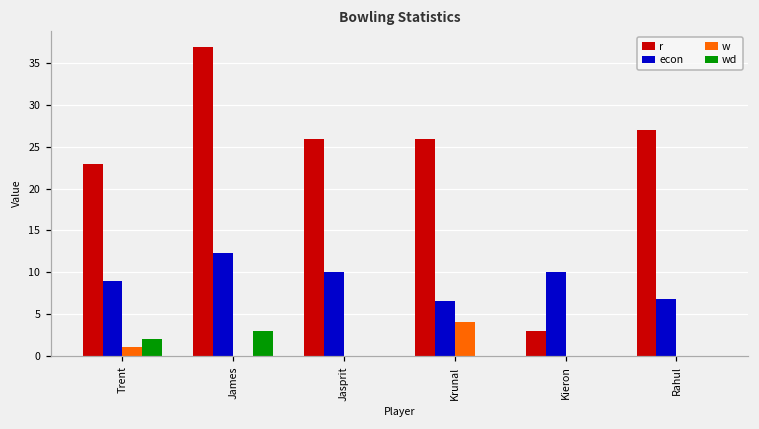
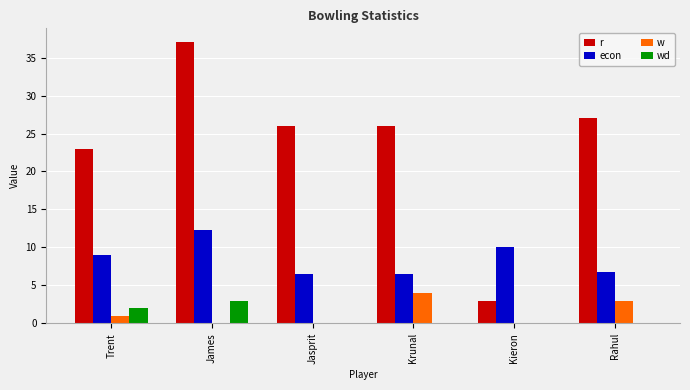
econ, Jasprit: 10 -> 7
w, Rahul: 0 -> 3
